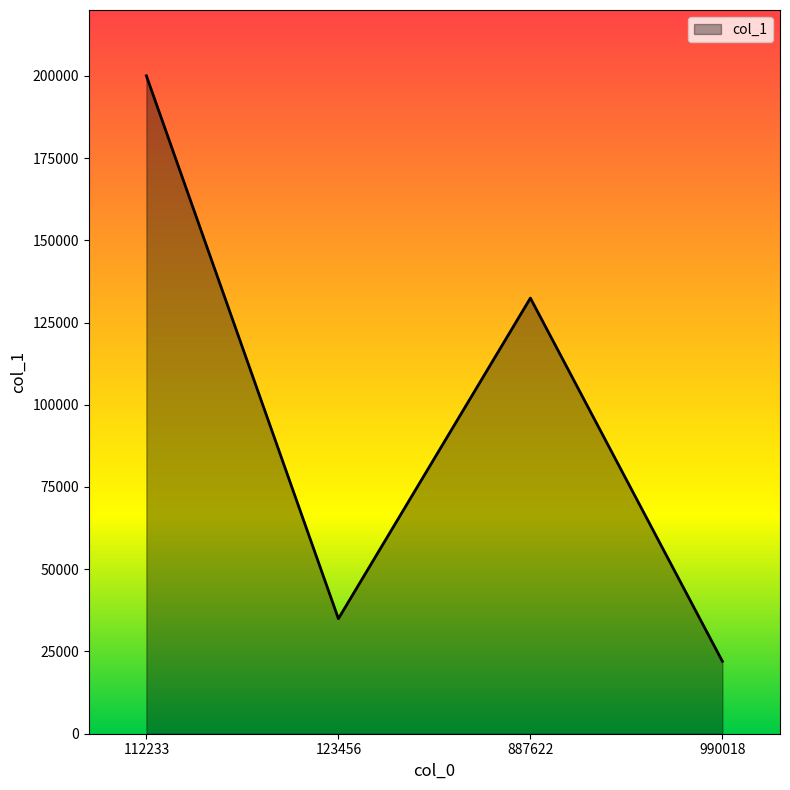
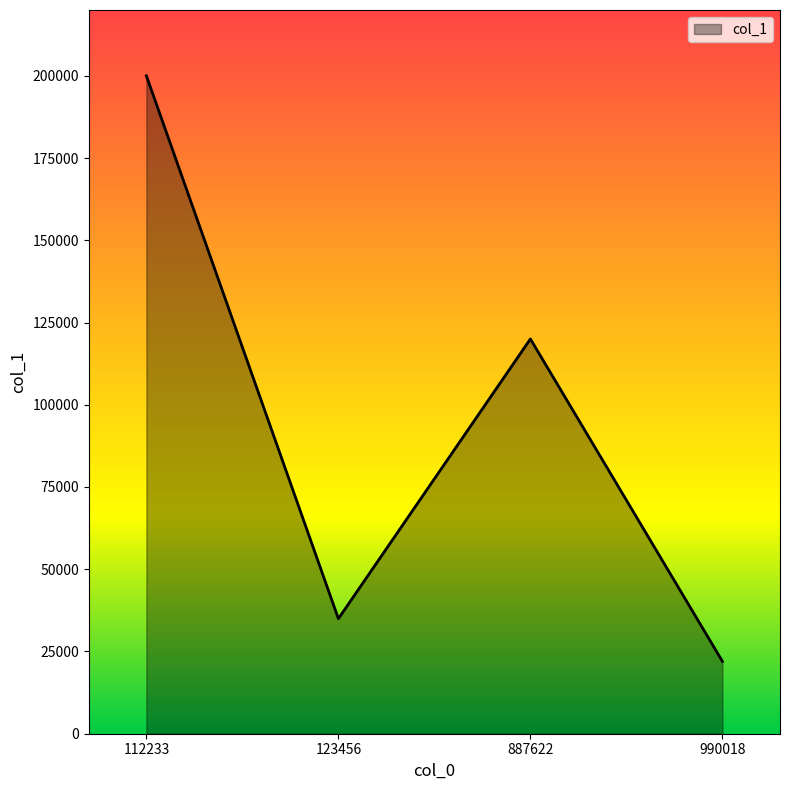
887622: 132000 -> 120000
